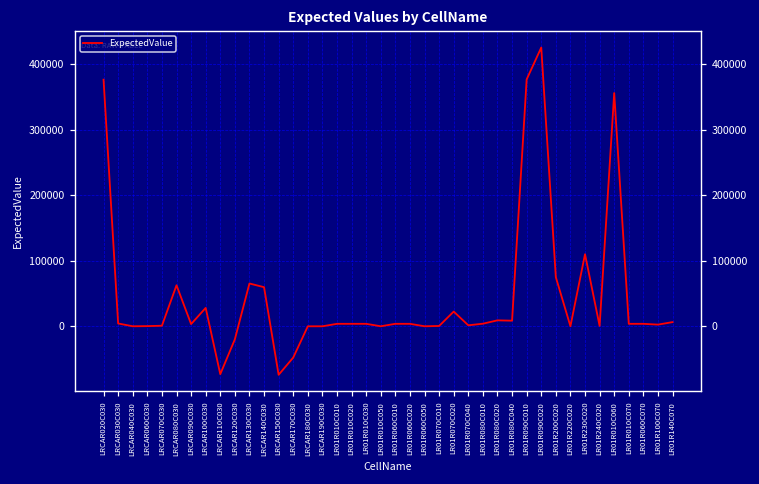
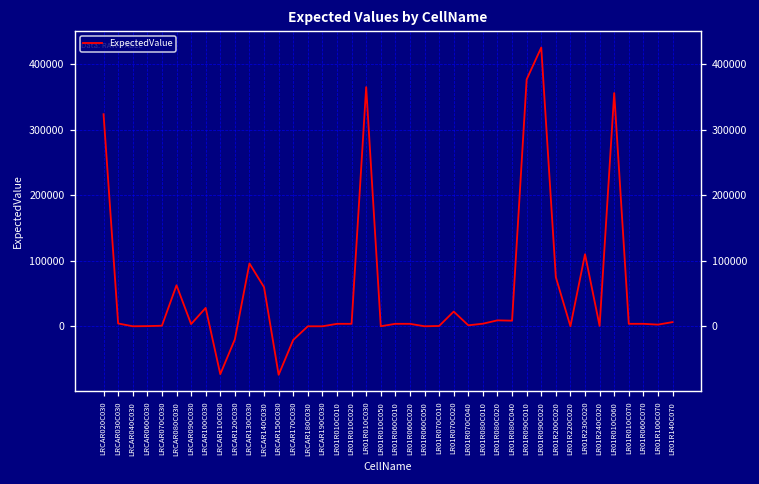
LRCAR020C030: 380000 -> 320000
LRCAR130C030: 70000 -> 100000
LRCAR170C030: -50000 -> -20000
LR01R010C030: 0 -> 370000
